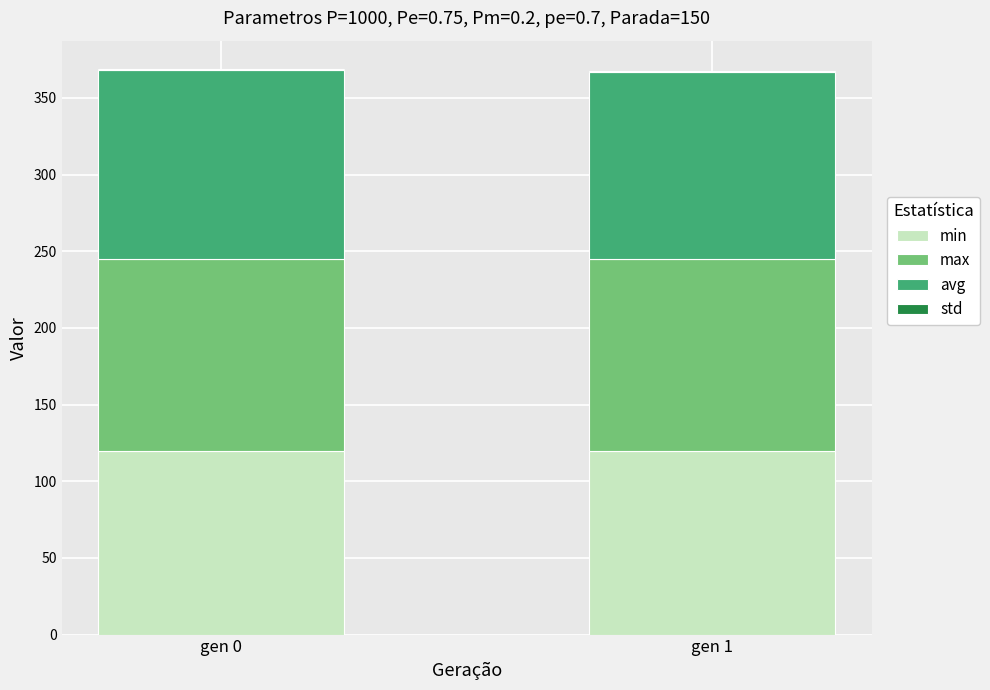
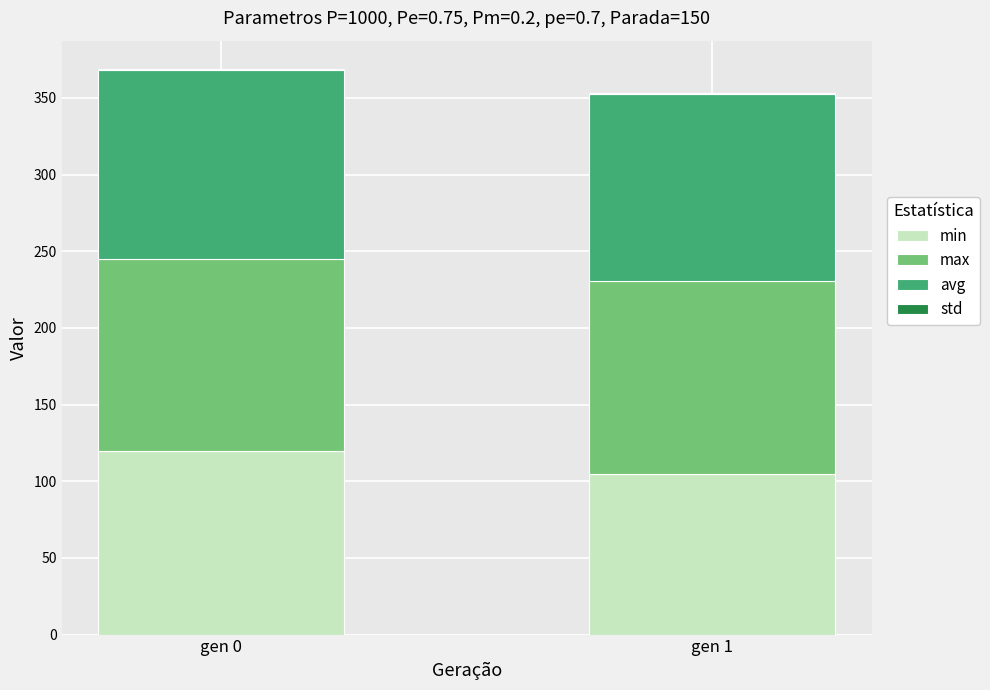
min, gen 1: 119 -> 105
